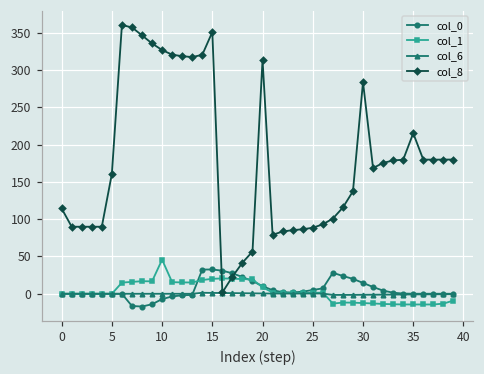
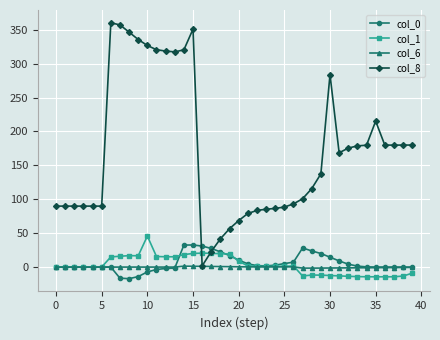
col_8, 0: 110 -> 90
col_8, 5: 160 -> 90
col_8, 20: 310 -> 70
